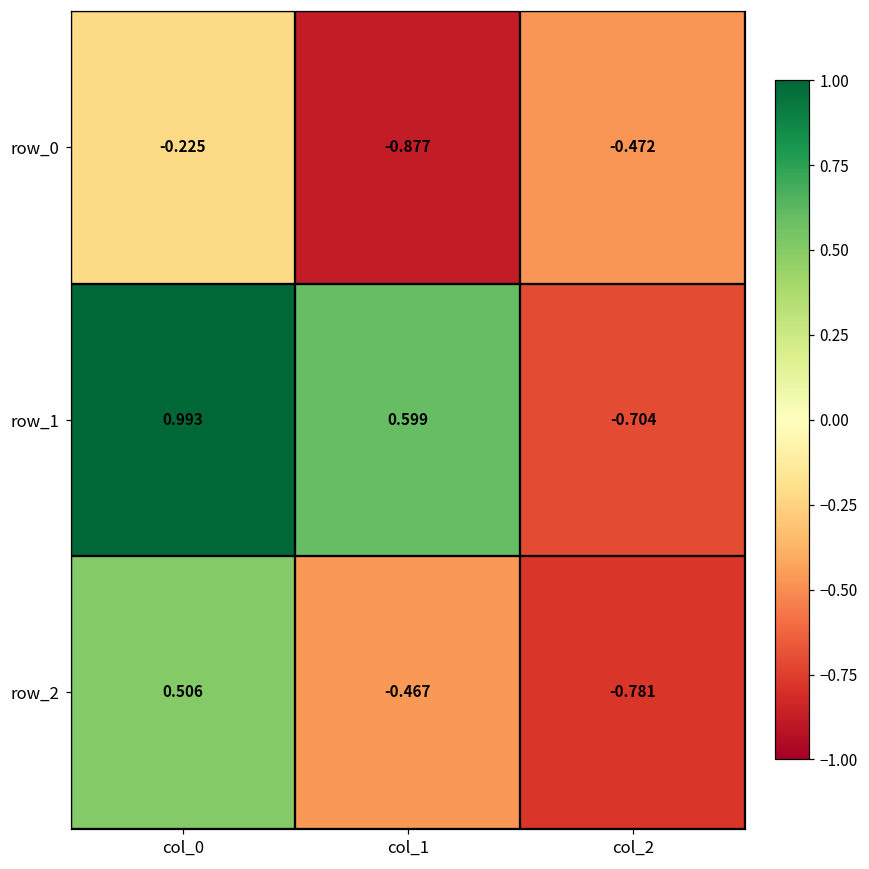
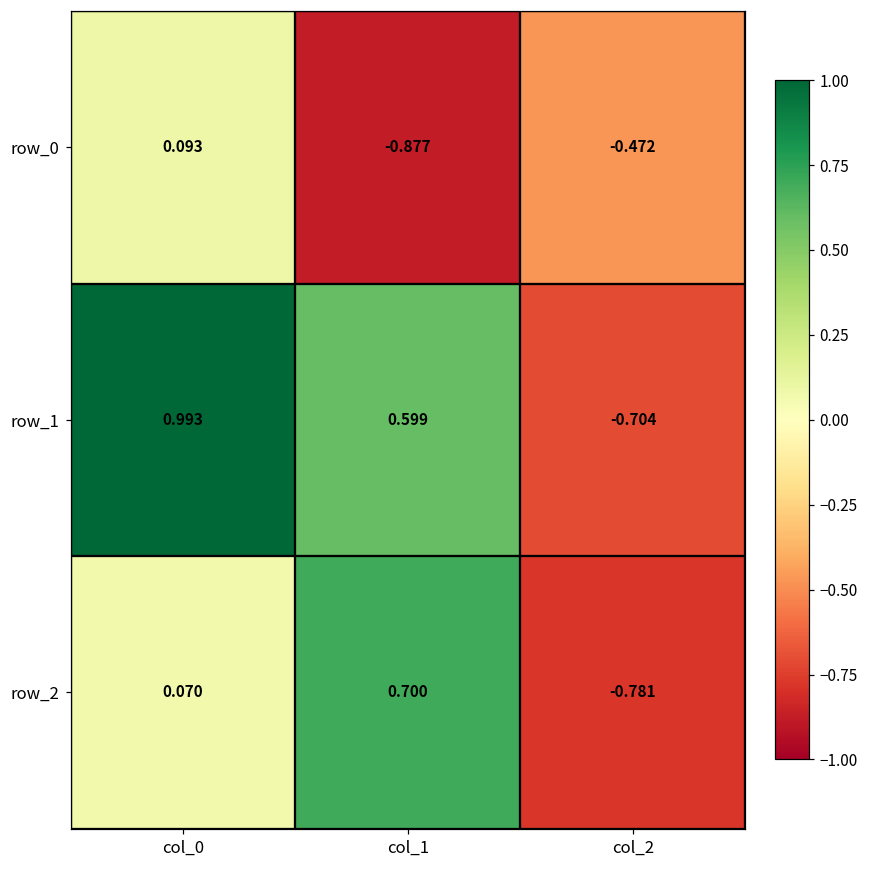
row_0, col_0: -0.225 -> 0.093
row_2, col_0: 0.506 -> 0.070
row_2, col_1: -0.467 -> 0.700
